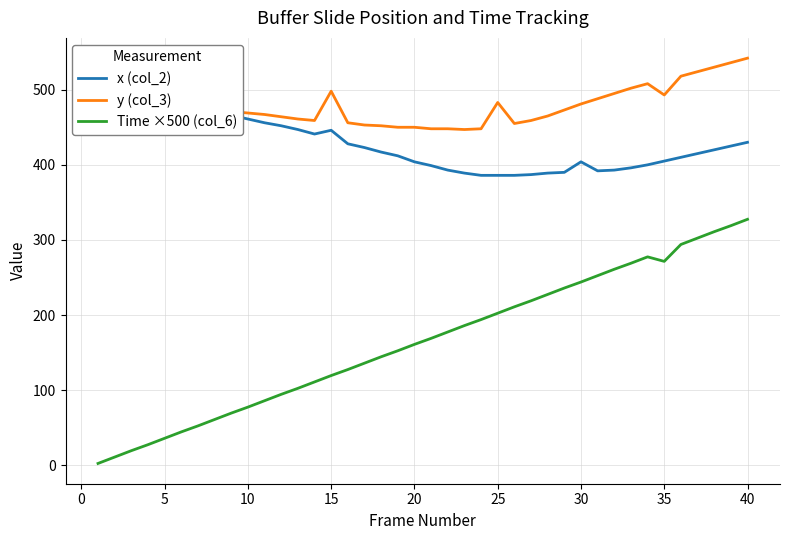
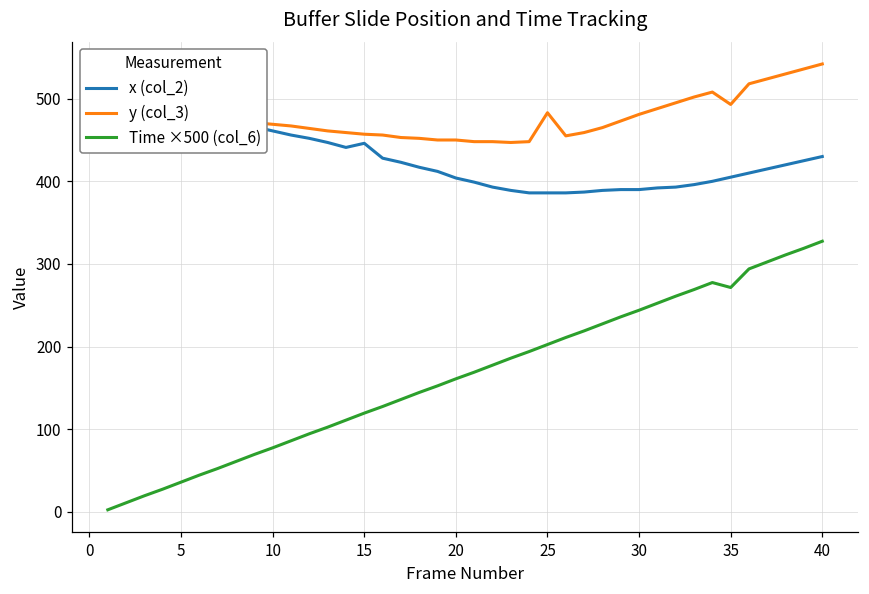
y (col_3), 15: 500 -> 460
x (col_2), 30: 400 -> 390
